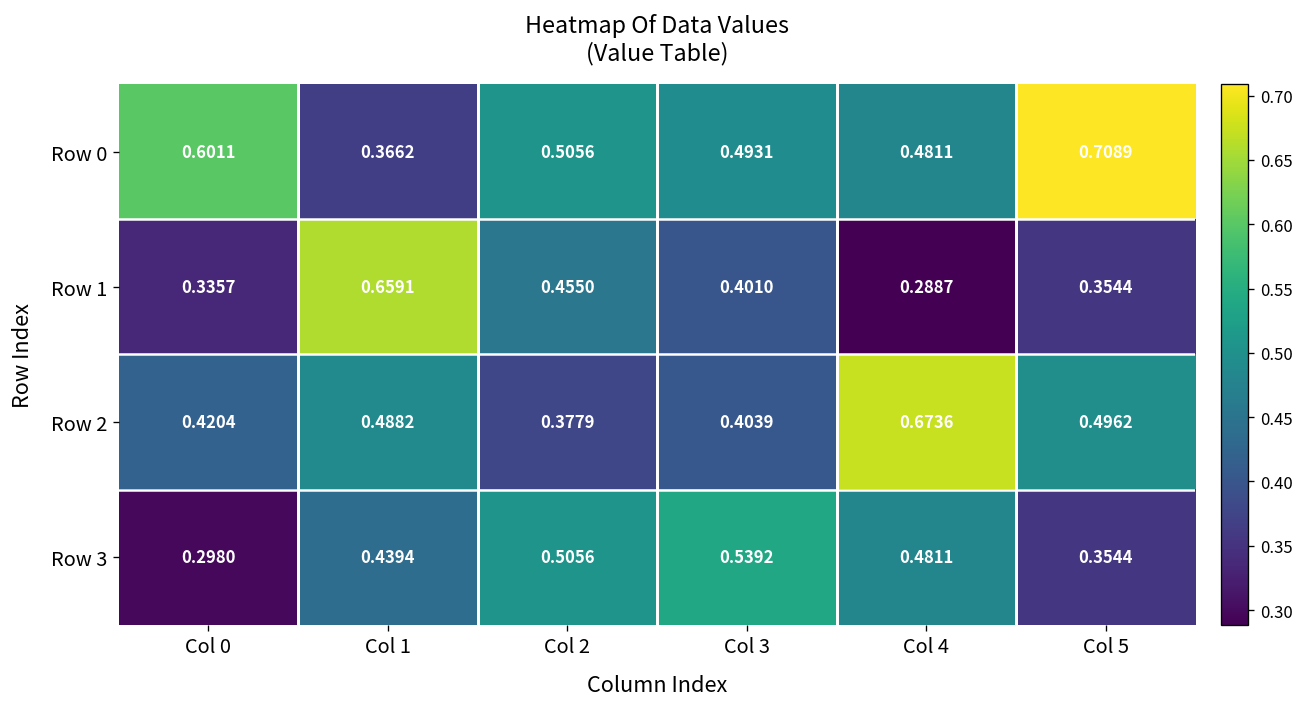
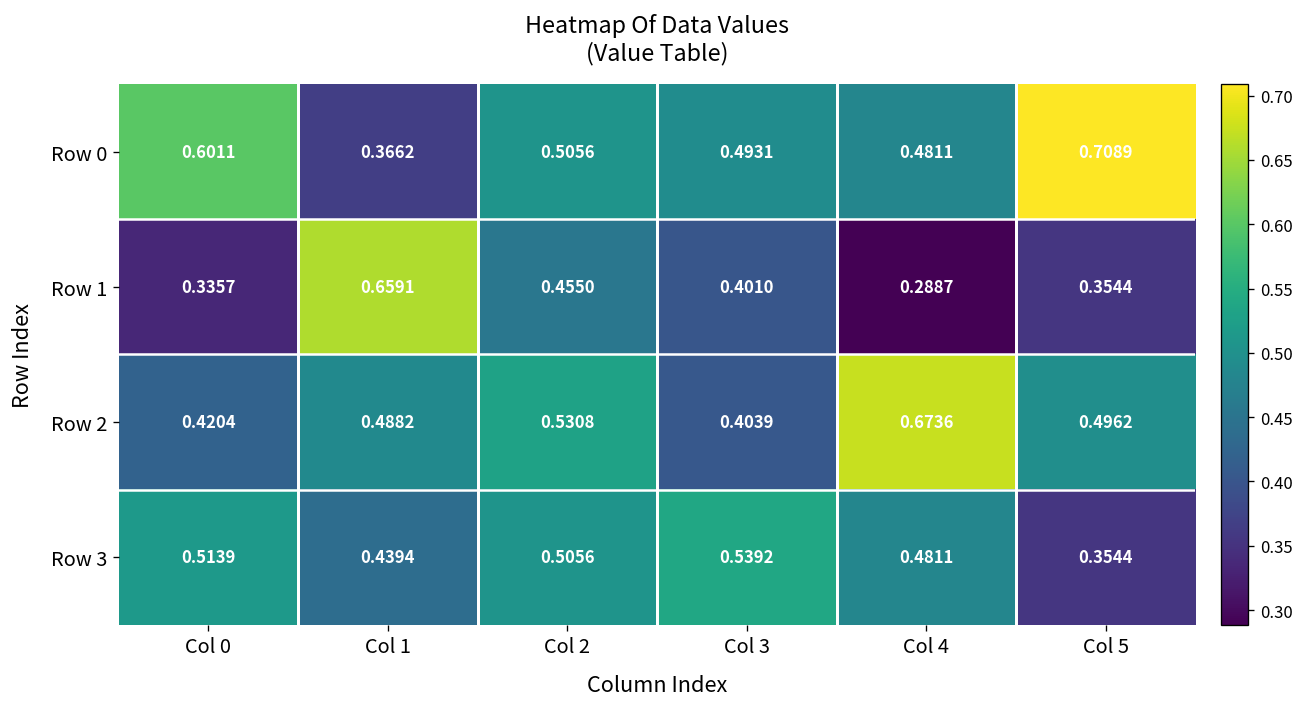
Row 2, Col 2: 0.3779 -> 0.5308
Row 3, Col 0: 0.2980 -> 0.5139
